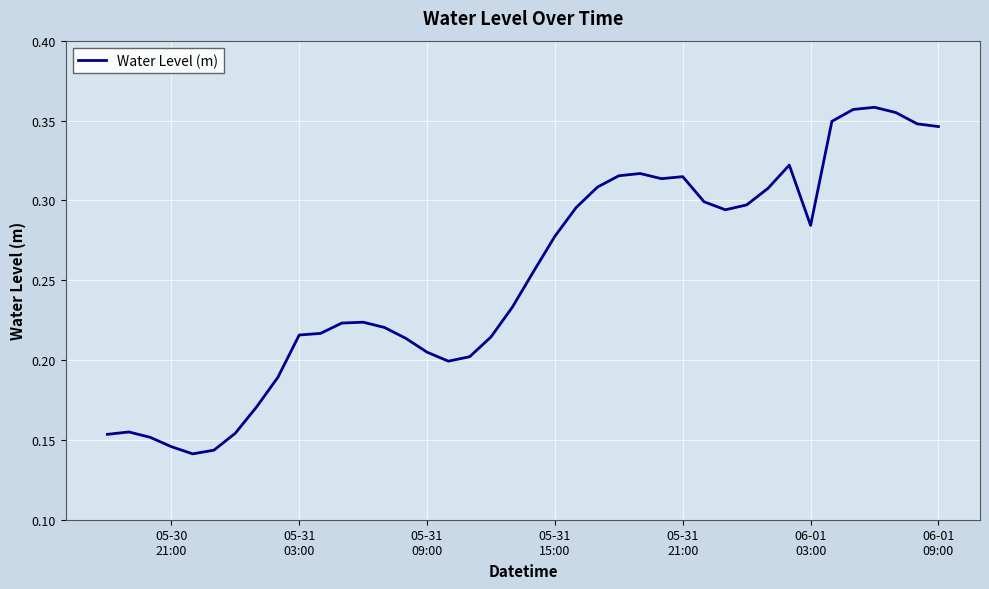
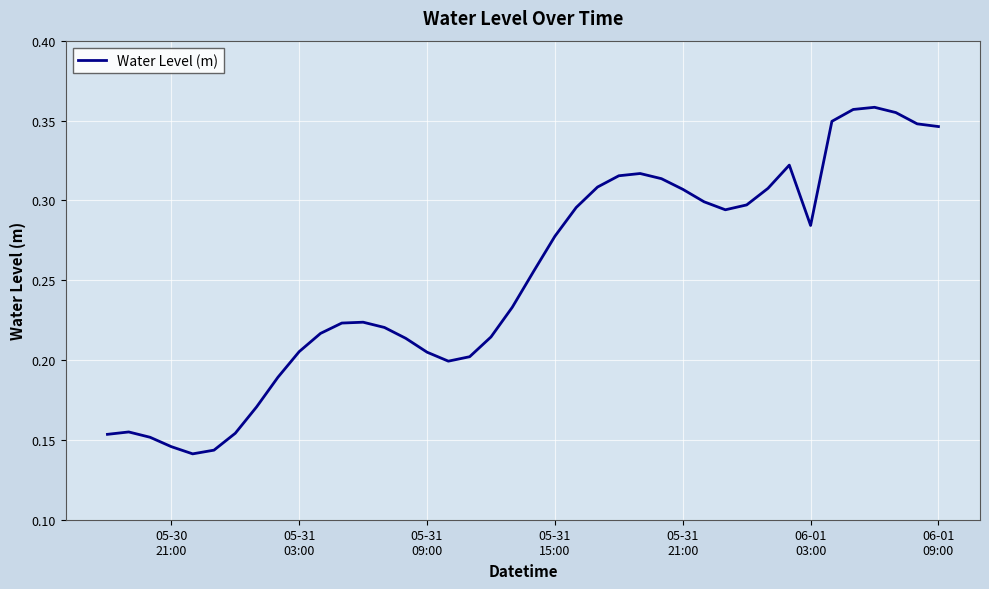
05-31 03:00: 0.216 -> 0.205
05-31 21:00: 0.315 -> 0.307
